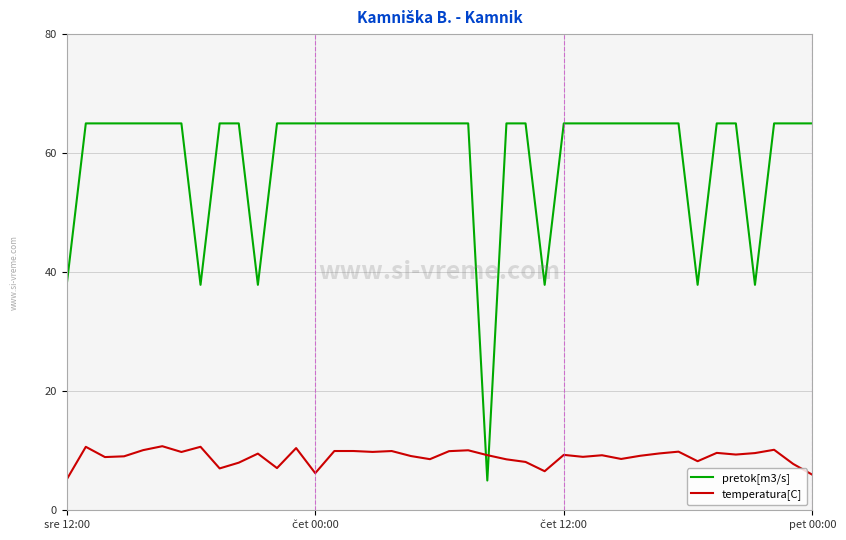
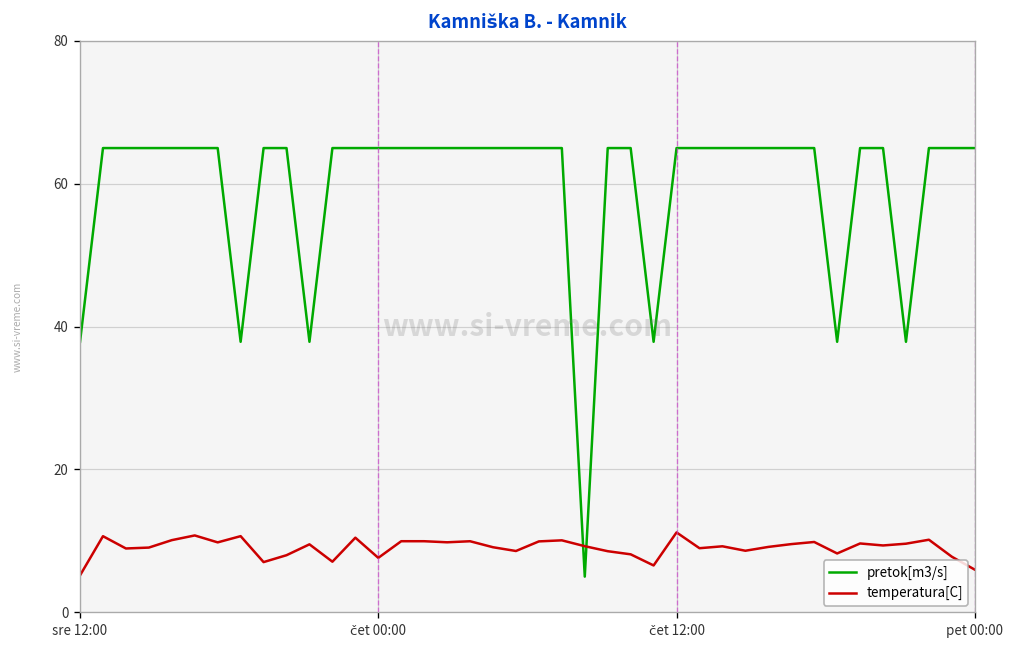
temperatura[C], čet 00:00: 6 -> 8
temperatura[C], čet 12:00: 9 -> 11
